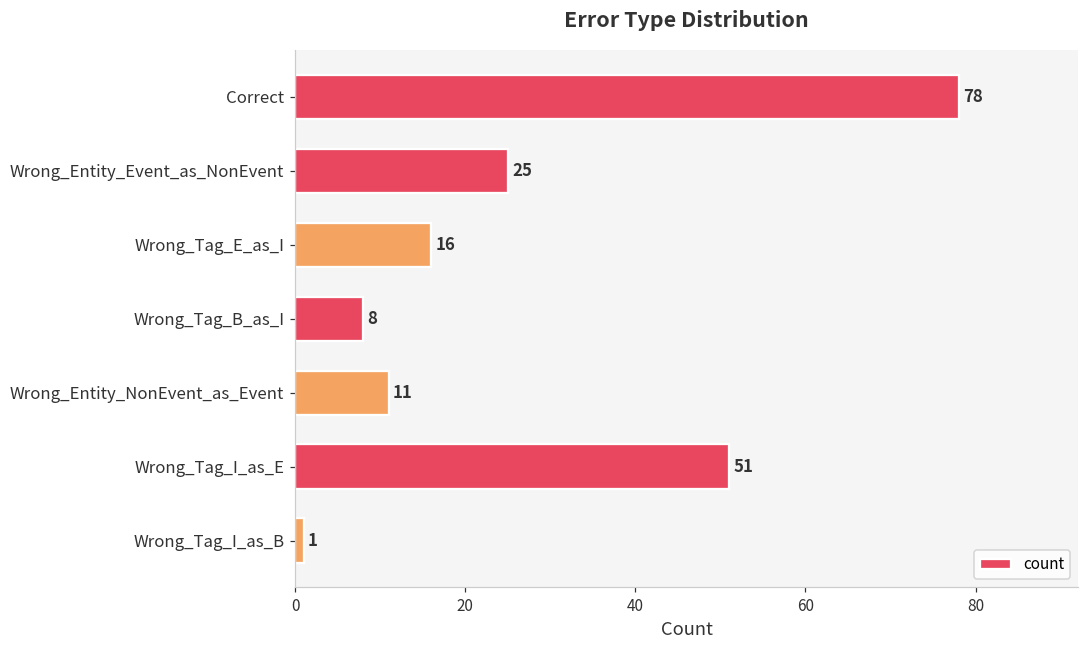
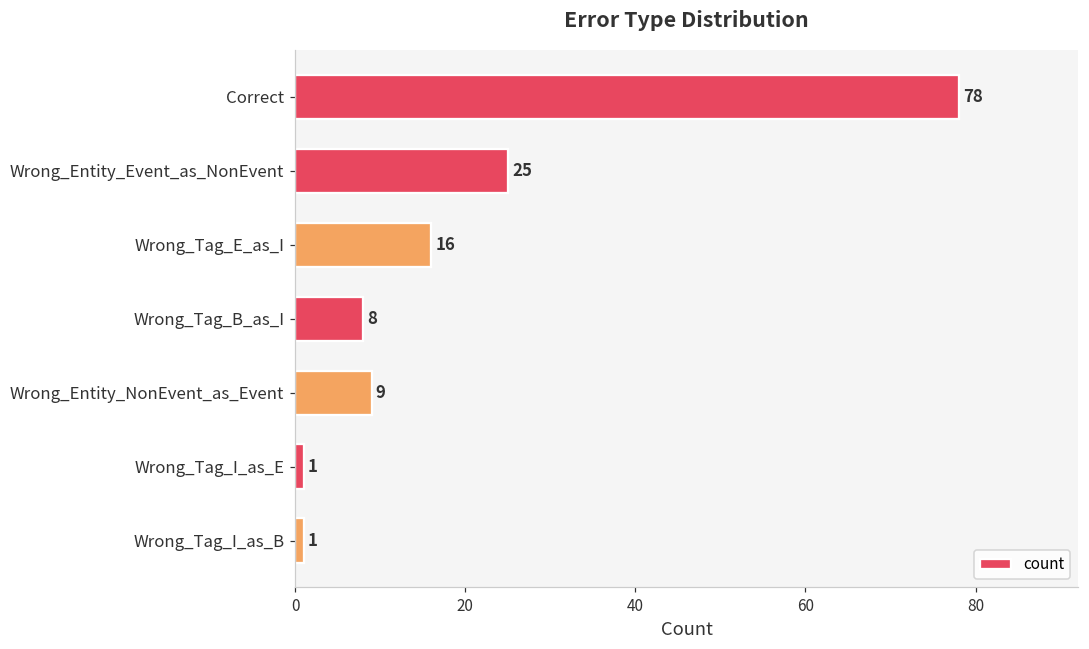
Wrong_Entity_NonEvent_as_Event: 11 -> 9
Wrong_Tag_I_as_E: 51 -> 1
